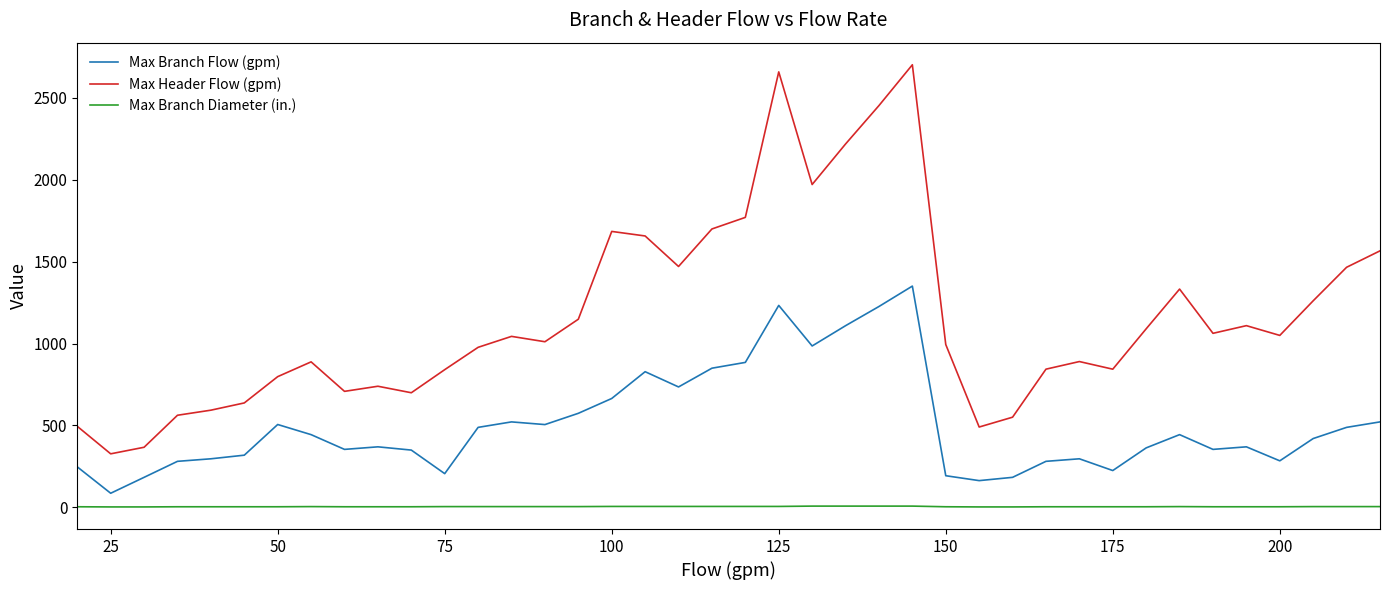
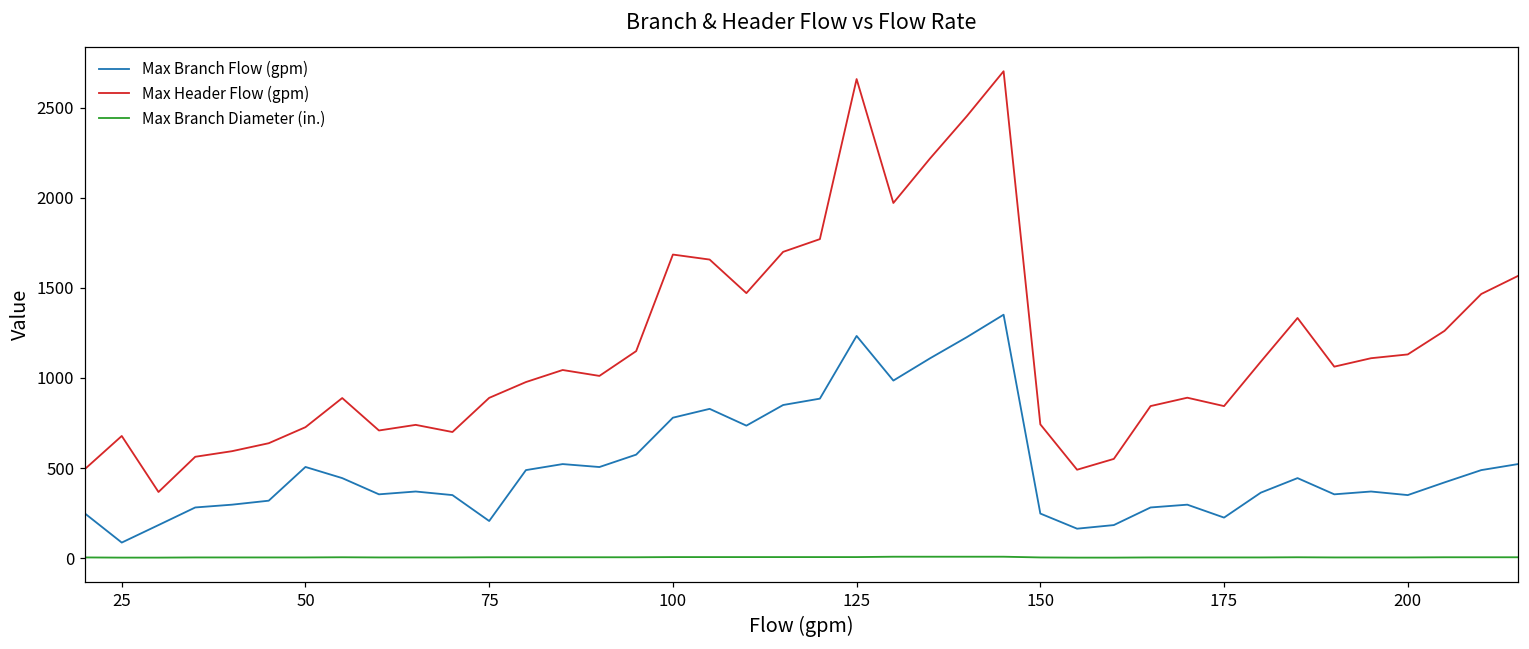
Max Header Flow (gpm), 25: 330 -> 680
Max Header Flow (gpm), 50: 800 -> 730
Max Header Flow (gpm), 75: 840 -> 890
Max Branch Flow (gpm), 100: 660 -> 780
Max Branch Flow (gpm), 150: 190 -> 250
Max Header Flow (gpm), 150: 990 -> 740
Max Branch Flow (gpm), 200: 280 -> 350
Max Header Flow (gpm), 200: 1050 -> 1130
